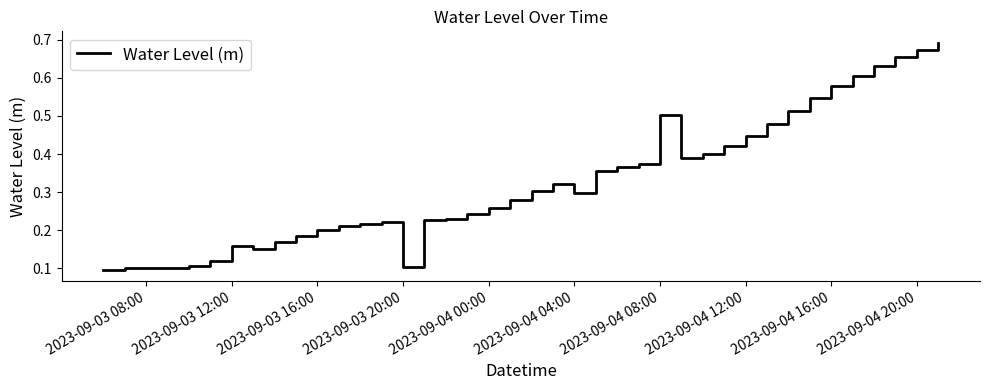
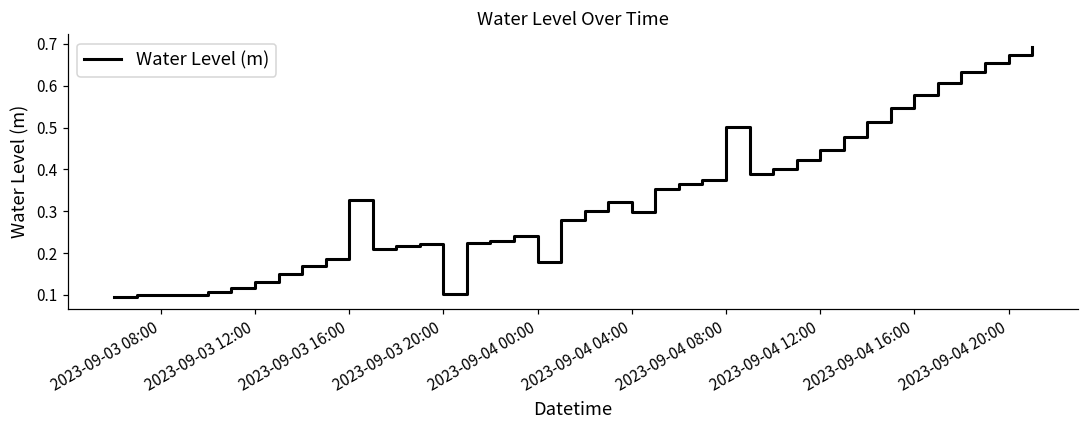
2023-09-03 12:00: 0.16 -> 0.13
2023-09-03 16:00: 0.20 -> 0.33
2023-09-04 00:00: 0.26 -> 0.18
